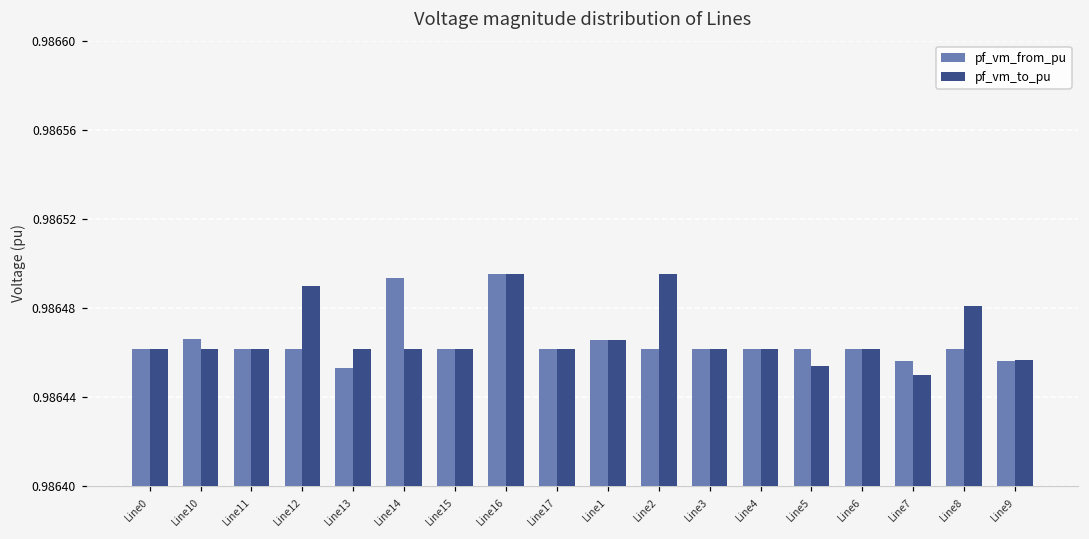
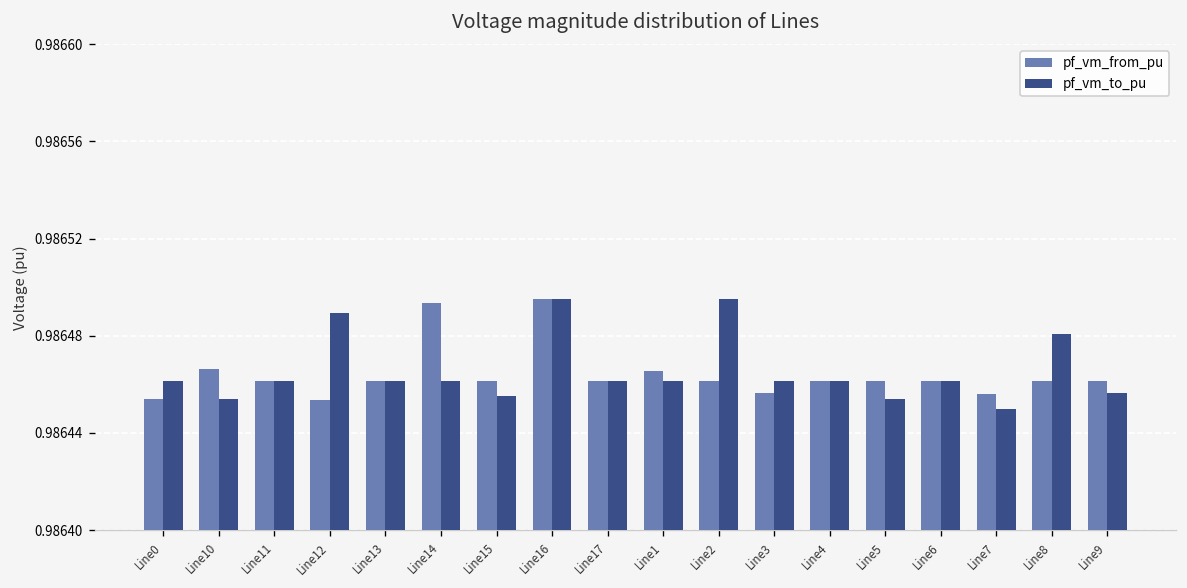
pf_vm_from_pu, Line0: 0.986462 -> 0.986454
pf_vm_to_pu, Line10: 0.986462 -> 0.986454
pf_vm_from_pu, Line12: 0.986462 -> 0.986453
pf_vm_from_pu, Line13: 0.986453 -> 0.986462
pf_vm_to_pu, Line15: 0.986462 -> 0.986455
pf_vm_to_pu, Line1: 0.986466 -> 0.986462
pf_vm_from_pu, Line3: 0.986462 -> 0.986457
pf_vm_from_pu, Line9: 0.986456 -> 0.986462
